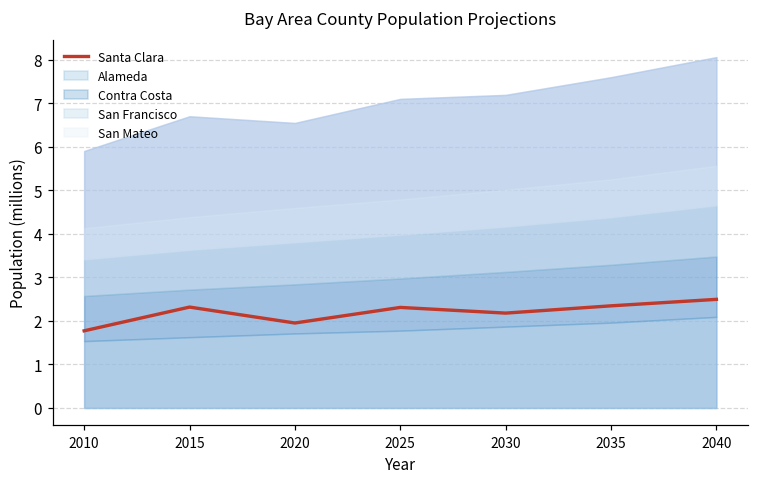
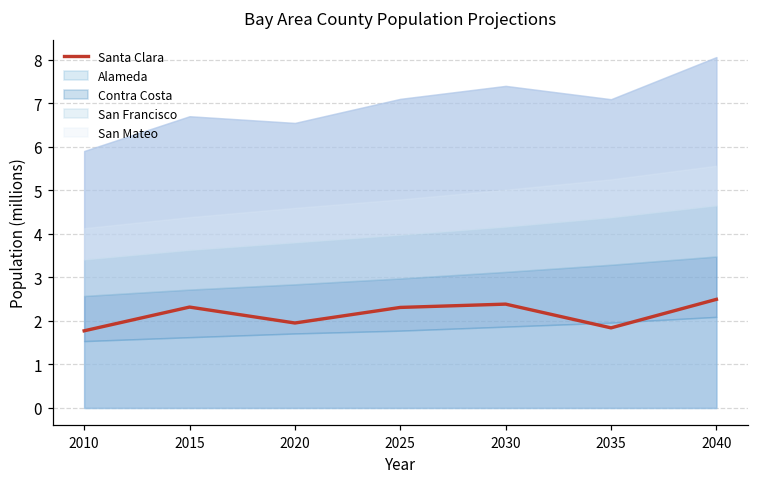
Santa Clara, 2030: 2.2 -> 2.4
Santa Clara, 2035: 2.3 -> 1.8
